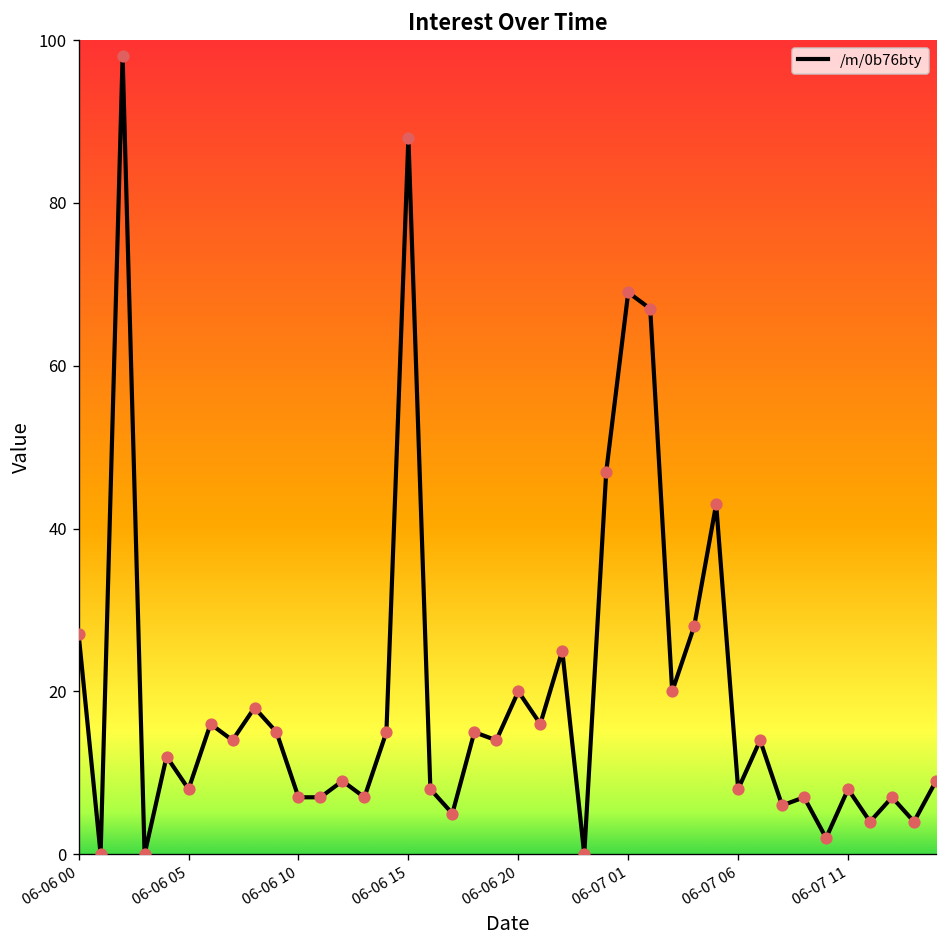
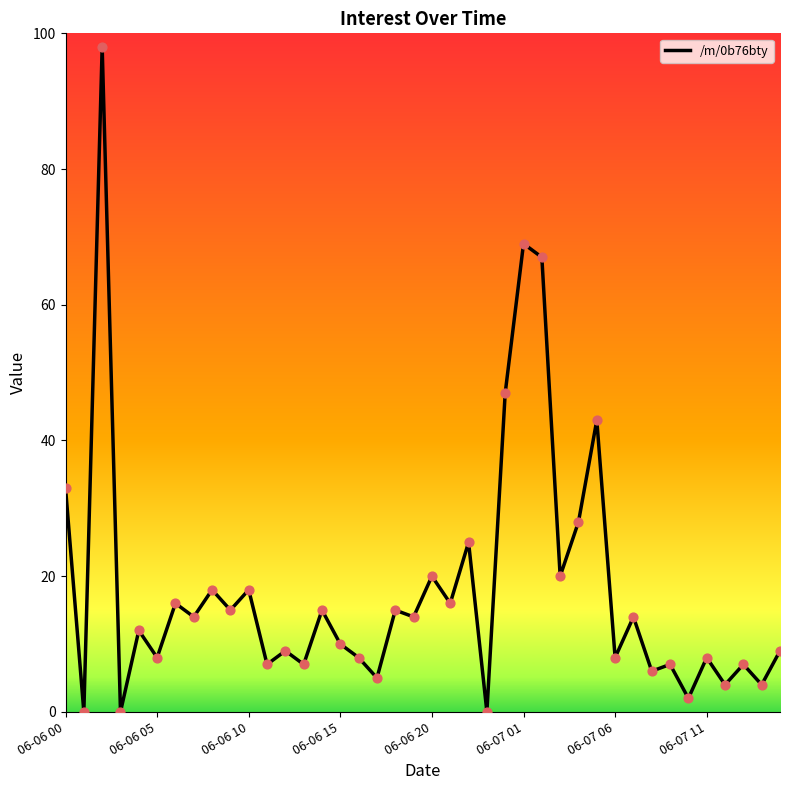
06-06 00: 27 -> 33
06-06 10: 7 -> 18
06-06 15: 88 -> 10
